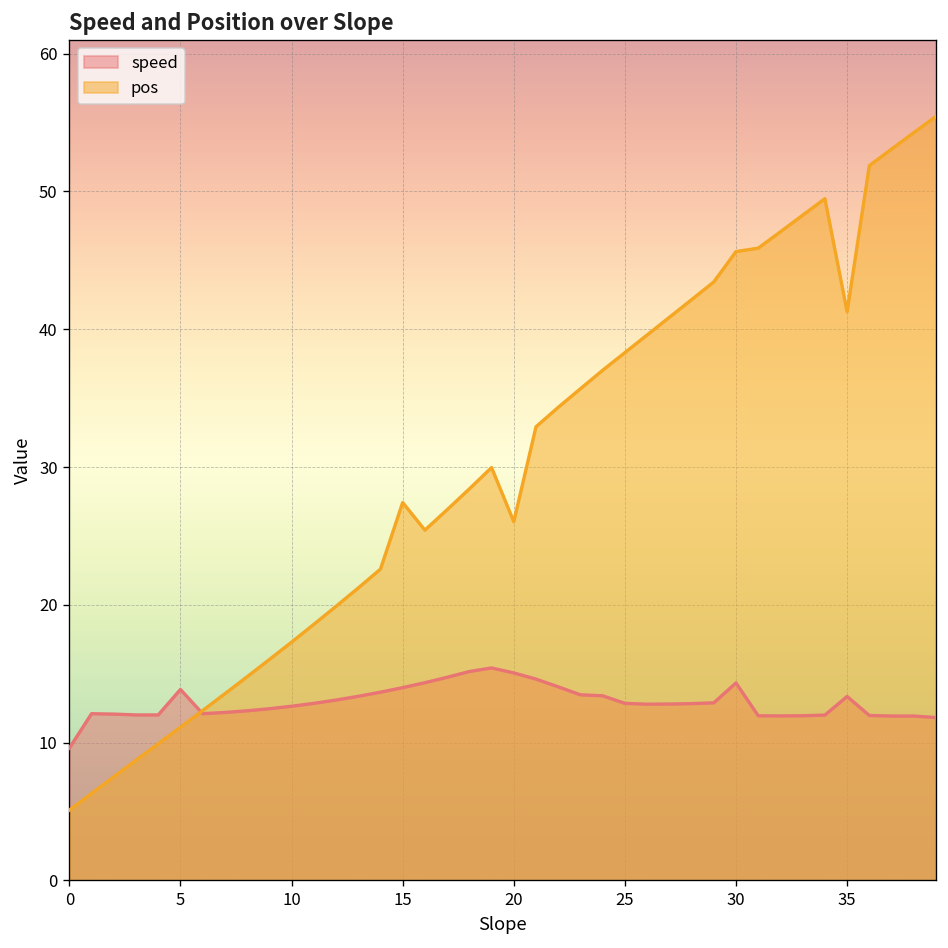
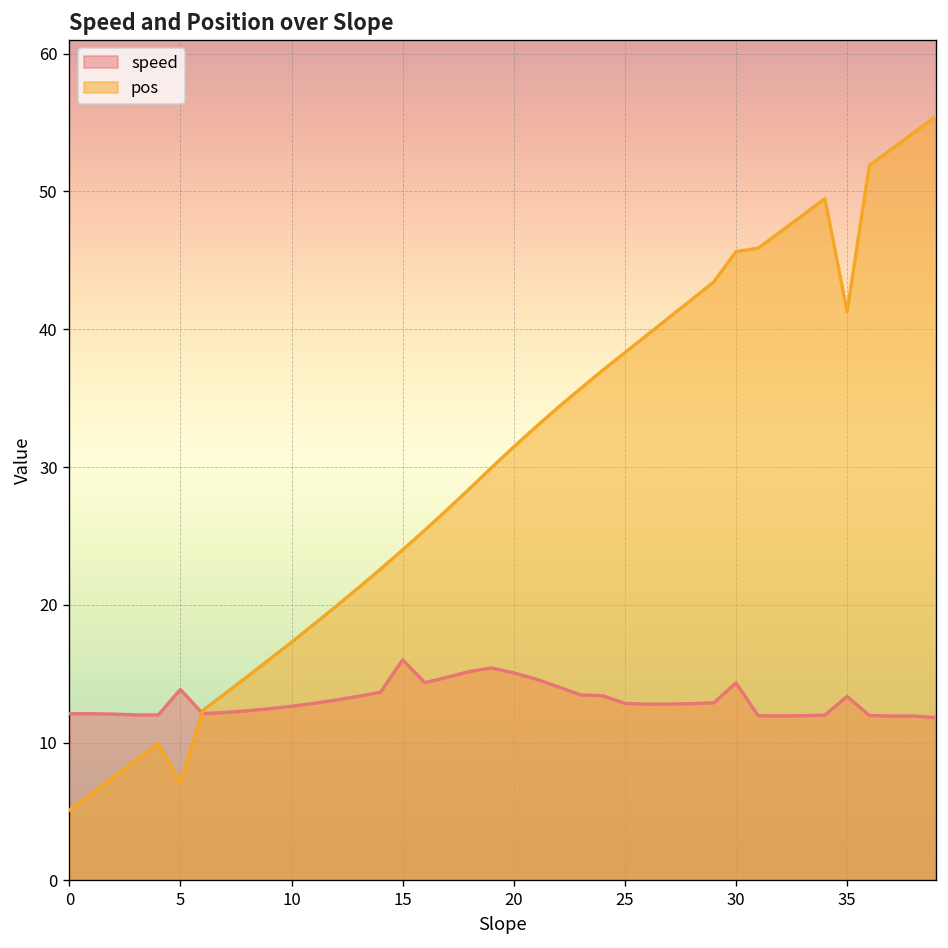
speed, 0: 9.6 -> 12.1
pos, 5: 11.1 -> 7.1
speed, 15: 14.0 -> 16.0
pos, 15: 27.4 -> 24.0
pos, 20: 26.0 -> 31.5
